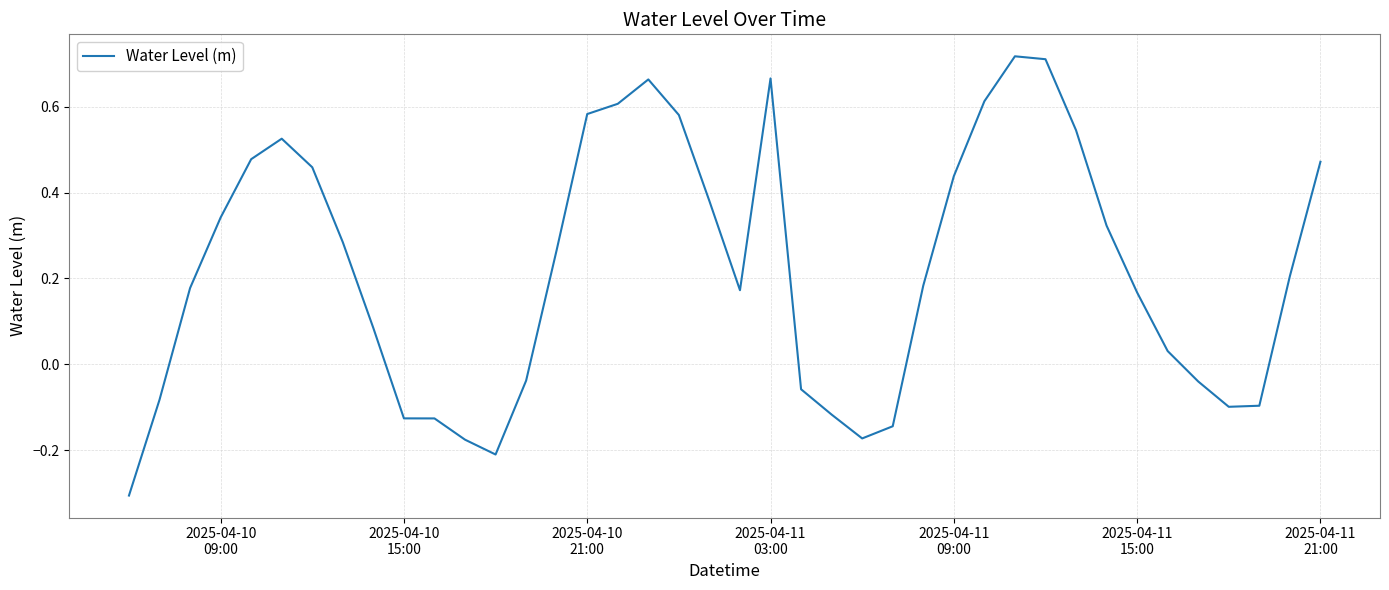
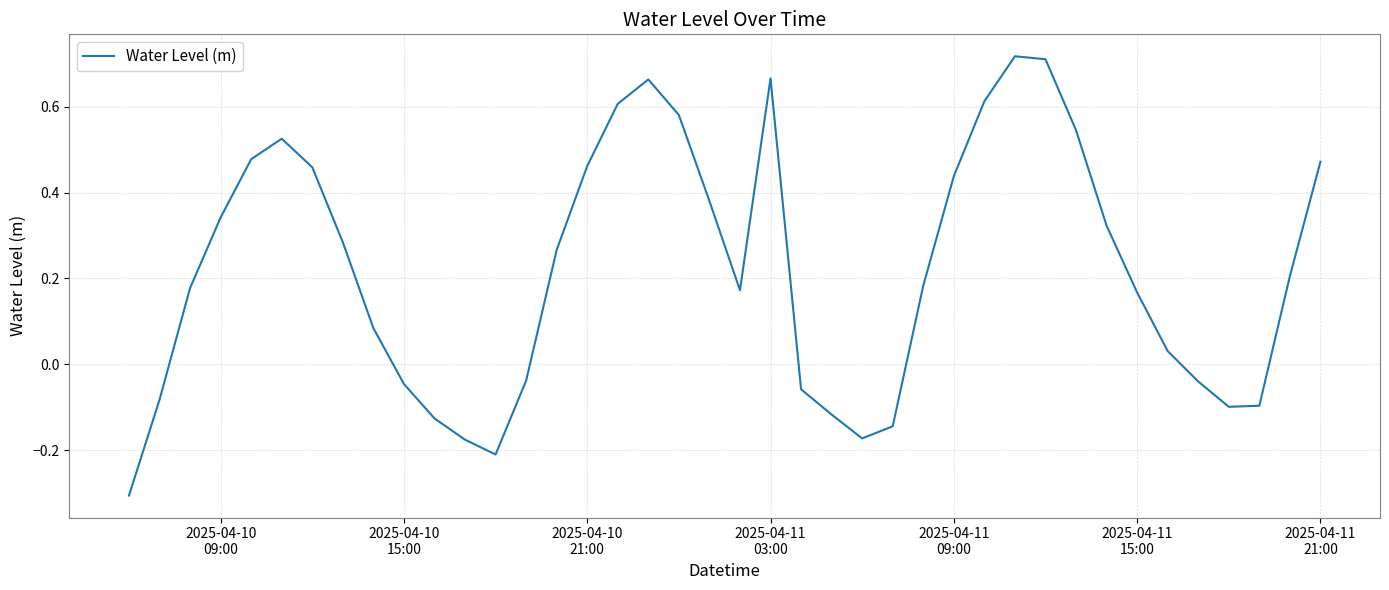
2025-04-10 15:00: -0.13 -> -0.05
2025-04-10 21:00: 0.58 -> 0.46
